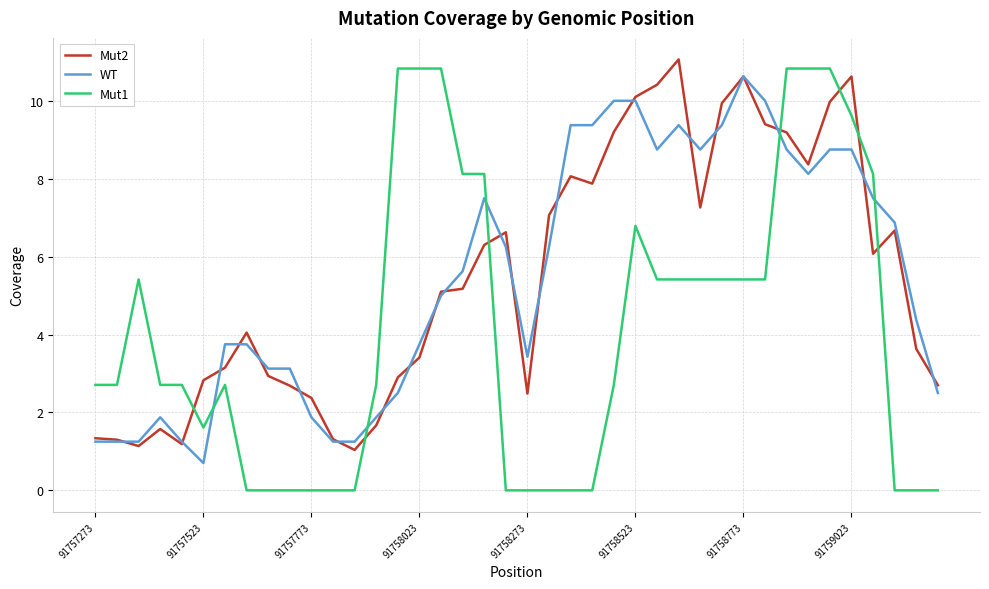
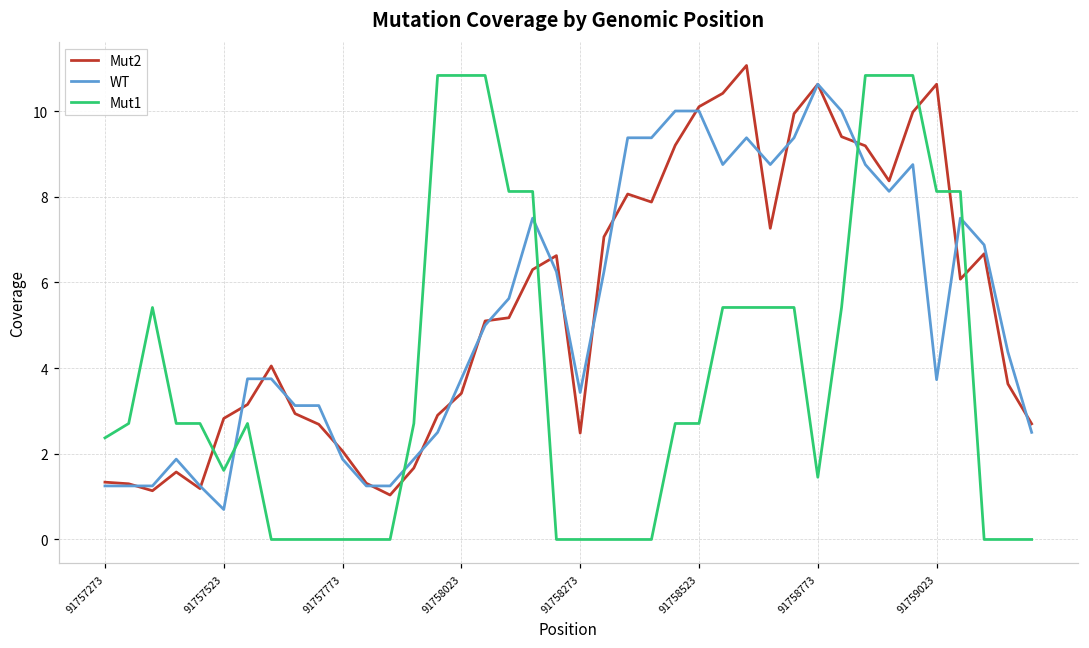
Mut1, 91757273: 2.7 -> 2.4
Mut2, 91757773: 2.4 -> 2.1
Mut1, 91758523: 6.8 -> 2.7
Mut1, 91758773: 5.4 -> 1.5
WT, 91759023: 8.8 -> 3.7
Mut1, 91759023: 9.6 -> 8.1
